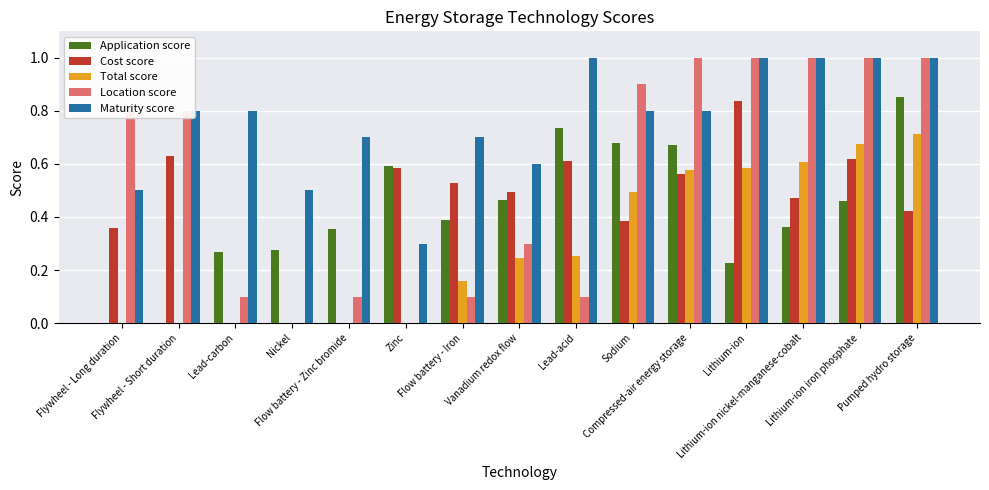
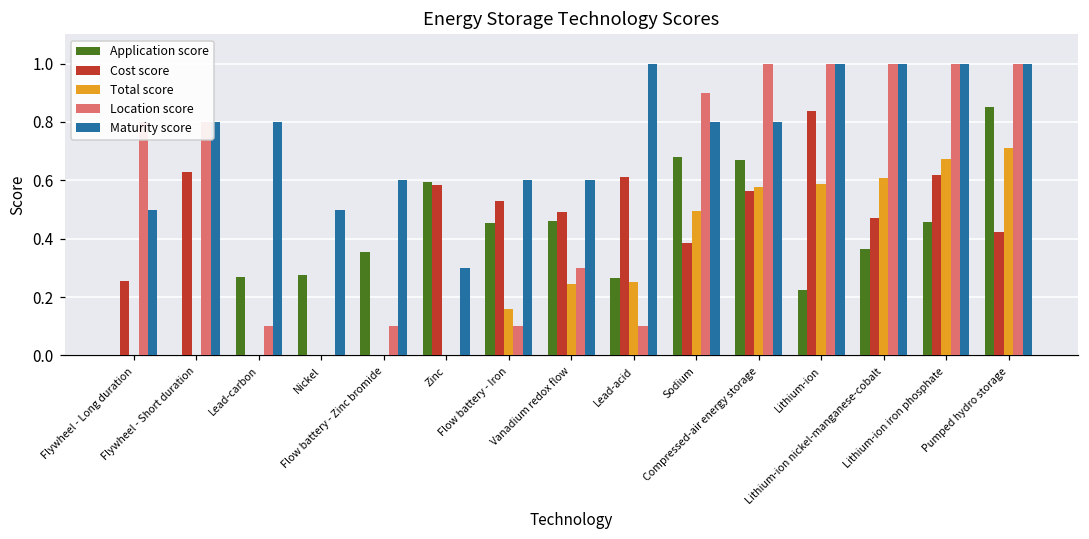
Cost score, Flywheel - Long duration: 0.36 -> 0.26
Maturity score, Flow battery - Zinc bromide: 0.7 -> 0.6
Application score, Flow battery - Iron: 0.39 -> 0.45
Maturity score, Flow battery - Iron: 0.7 -> 0.6
Application score, Lead-acid: 0.74 -> 0.26
